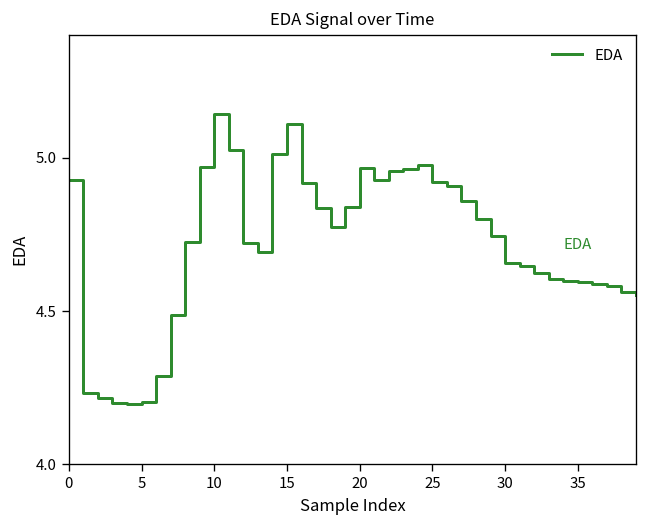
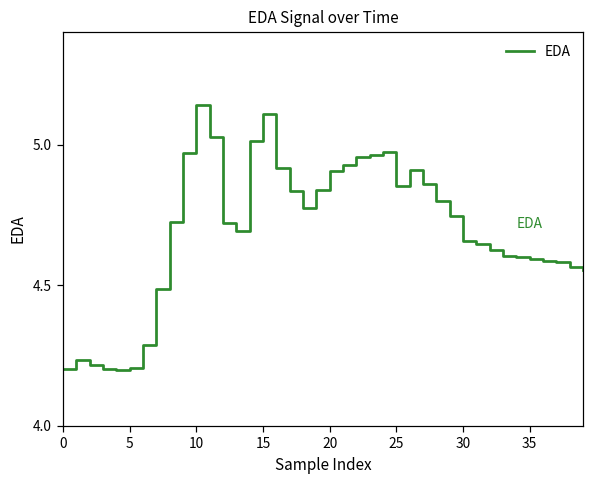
0: 4.93 -> 4.20
20: 4.97 -> 4.91
25: 4.92 -> 4.85
